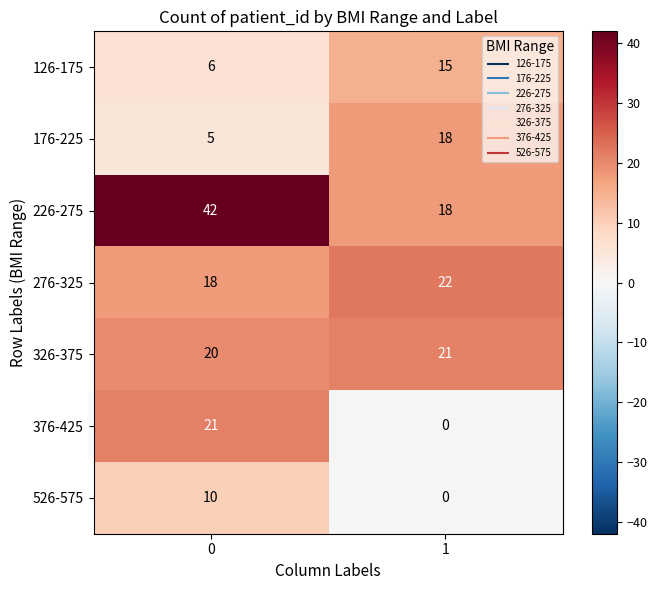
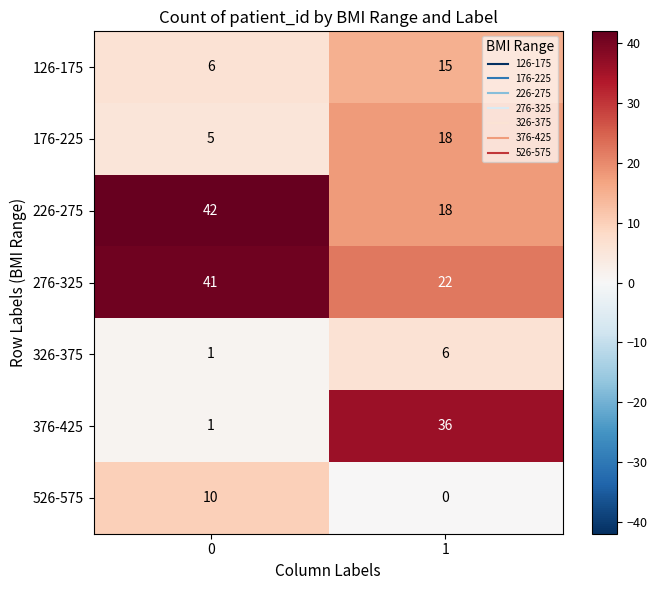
276-325, 0: 18 -> 41
326-375, 0: 20 -> 1
326-375, 1: 21 -> 6
376-425, 0: 21 -> 1
376-425, 1: 0 -> 36
